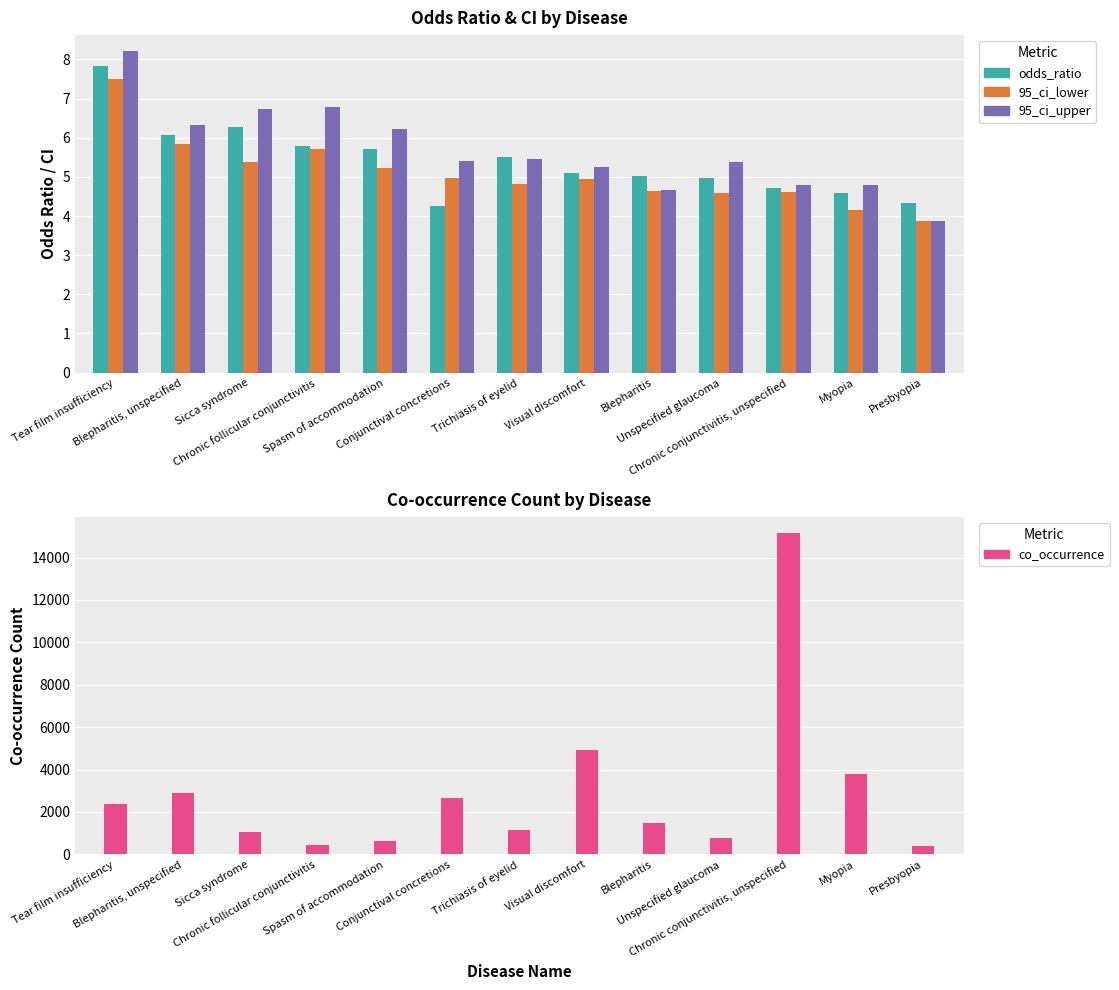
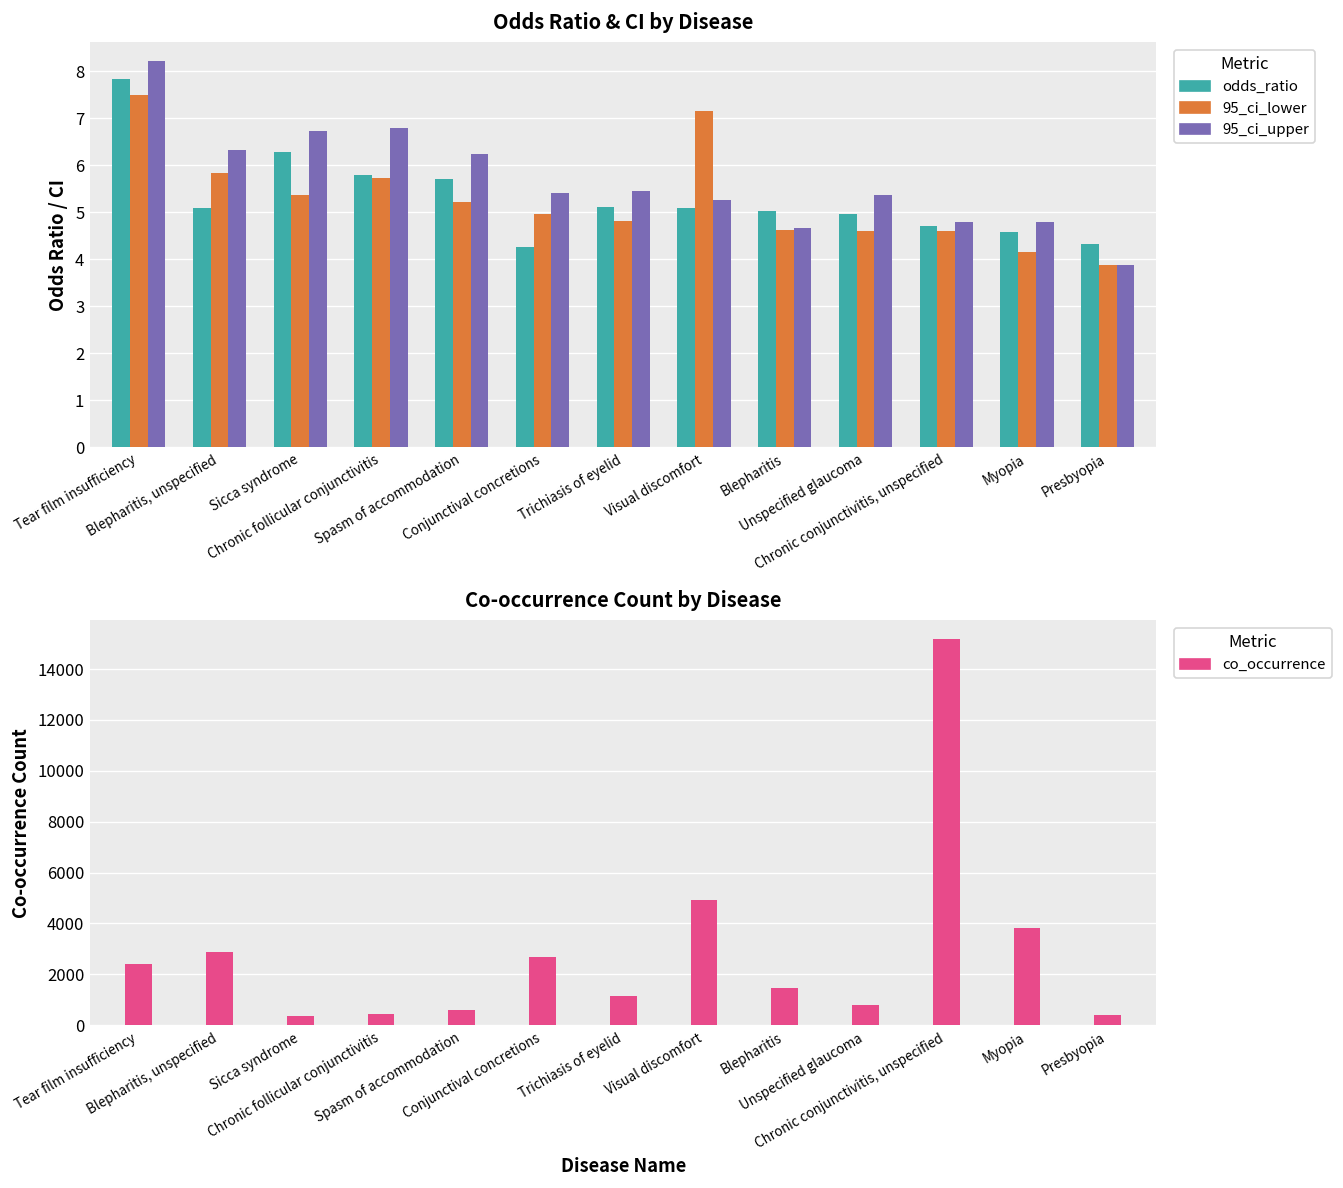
Odds Ratio & CI by Disease, odds_ratio, Blepharitis, unspecified: 6.1 -> 5.1
Odds Ratio & CI by Disease, odds_ratio, Trichiasis of eyelid: 5.5 -> 5.1
Odds Ratio & CI by Disease, 95_ci_lower, Visual discomfort: 4.9 -> 7.2
Co-occurrence Count by Disease, Sicca syndrome: 1100 -> 400
